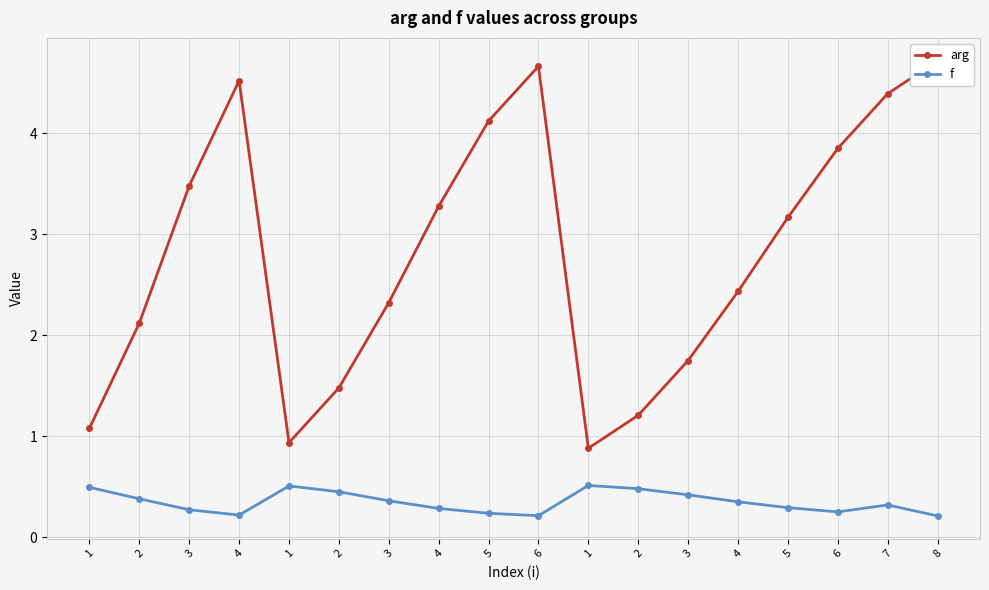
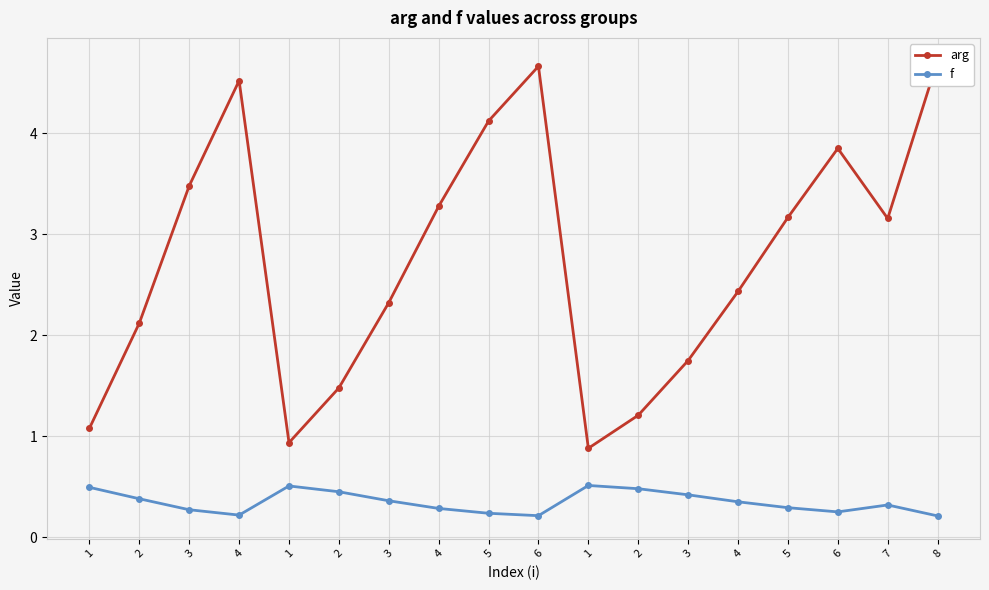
arg, 7: 4.39 -> 3.16
